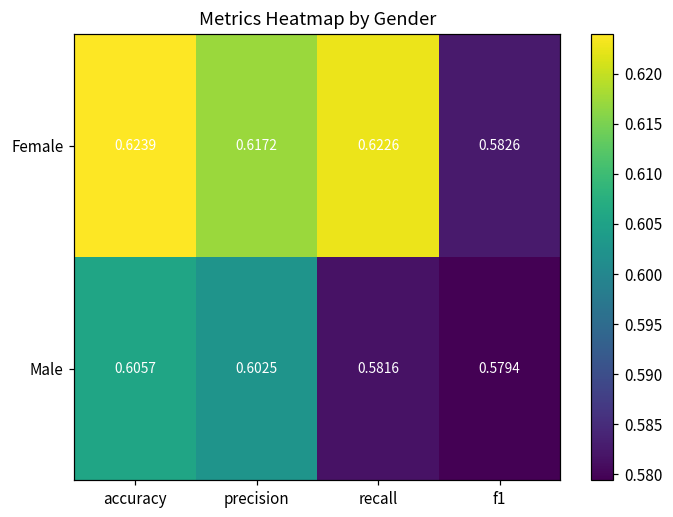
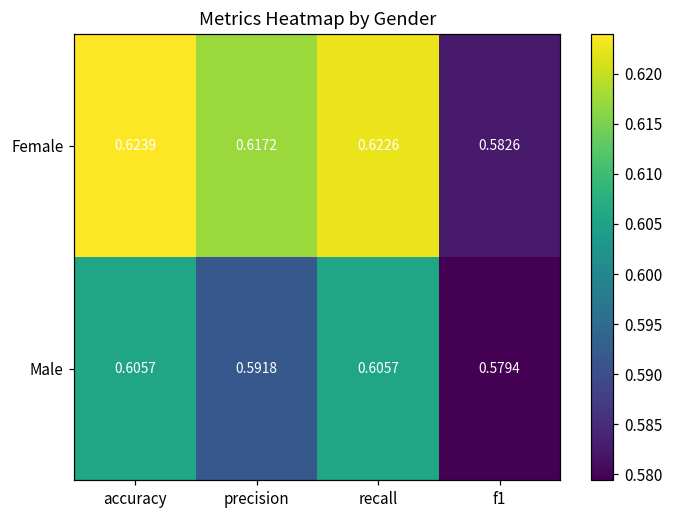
Male, precision: 0.6025 -> 0.5918
Male, recall: 0.5816 -> 0.6057
